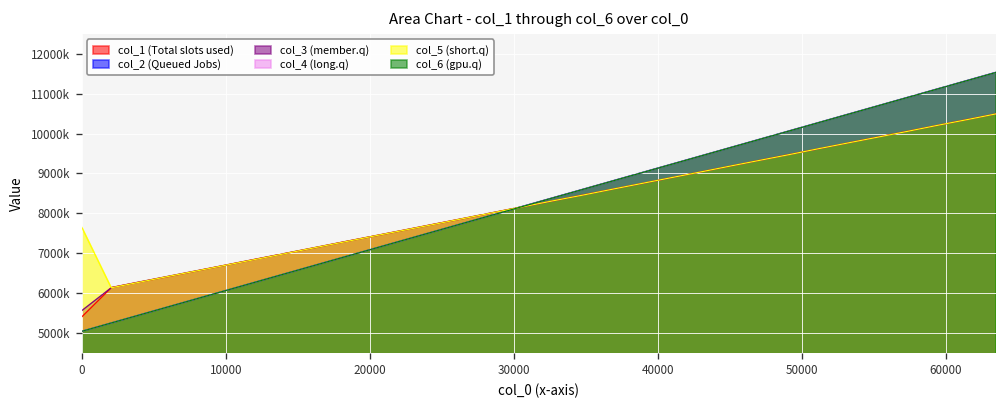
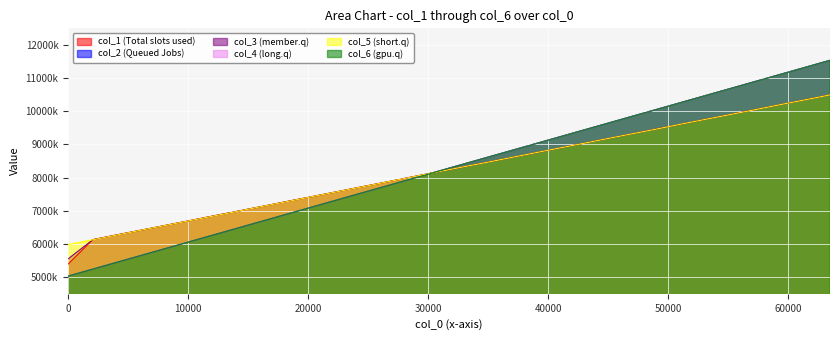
col_5 (short.q), 0: 7600000 -> 6000000
